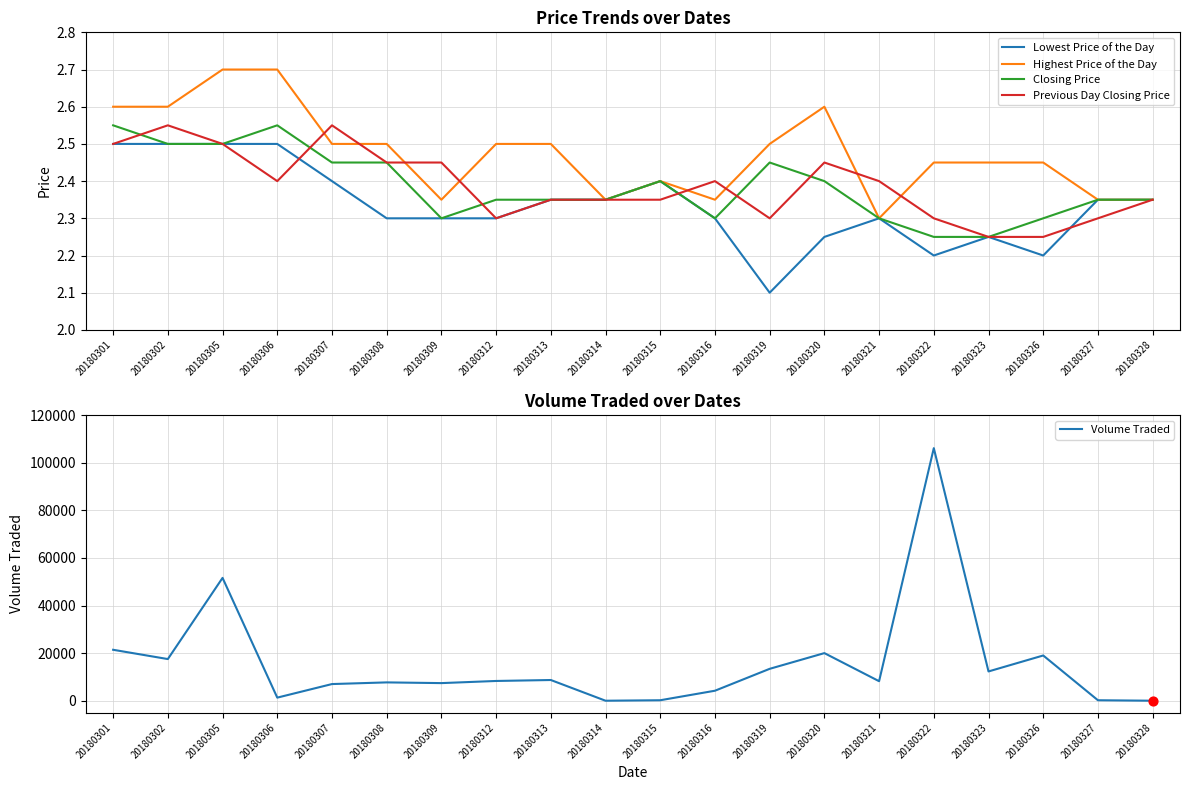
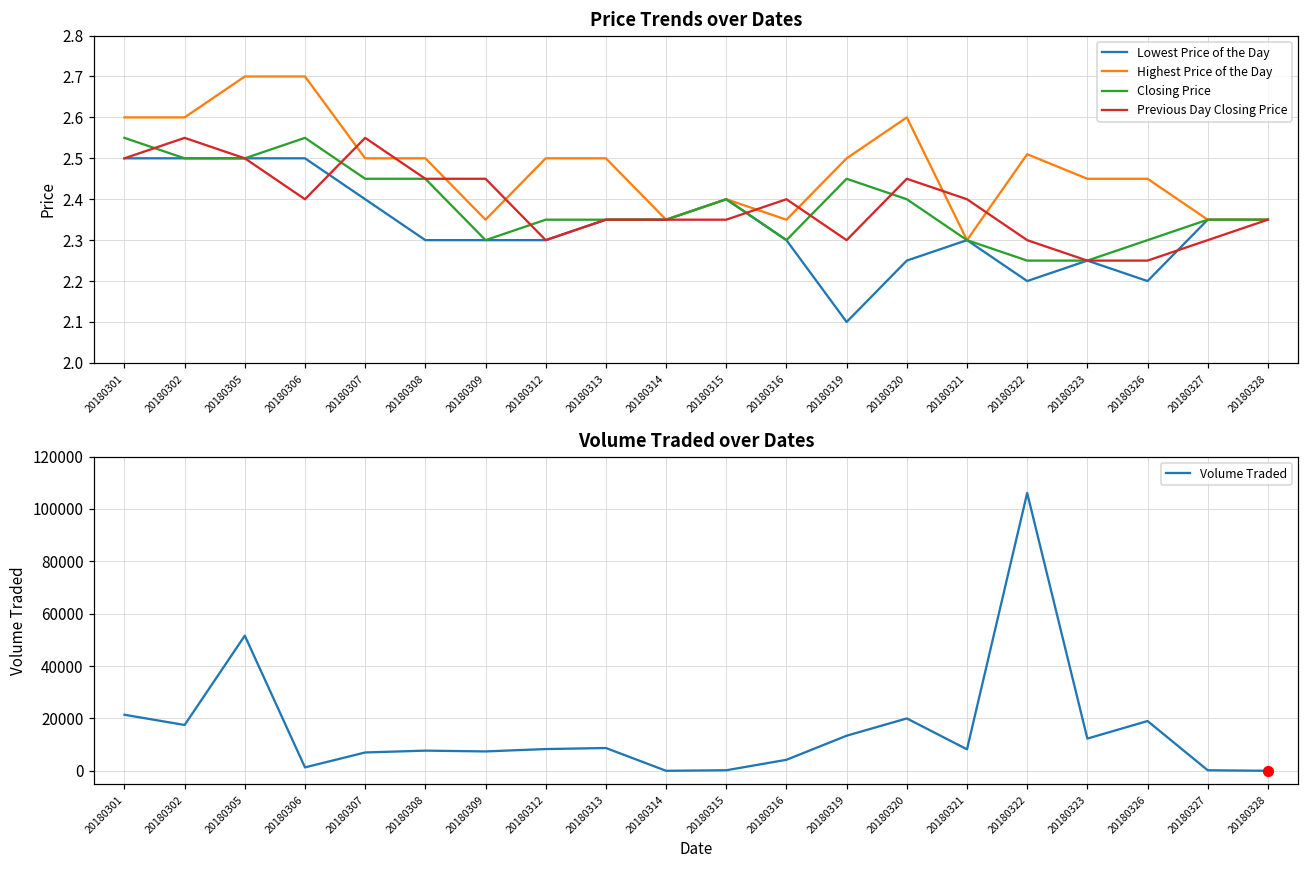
Price Trends over Dates, Highest Price of the Day, 20180322: 2.45 -> 2.51
